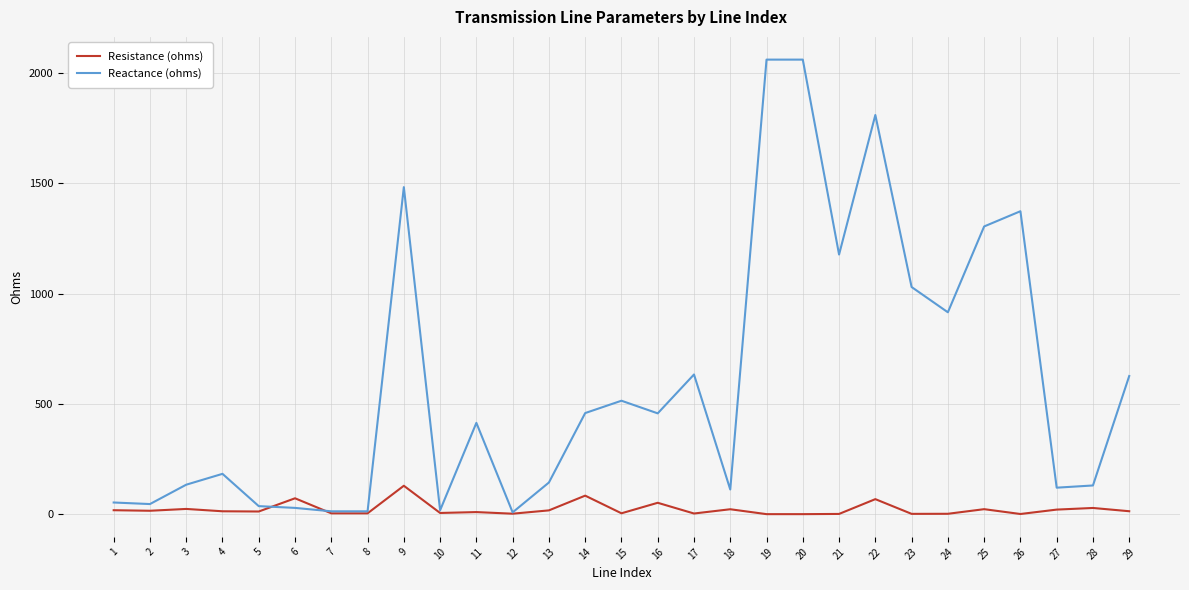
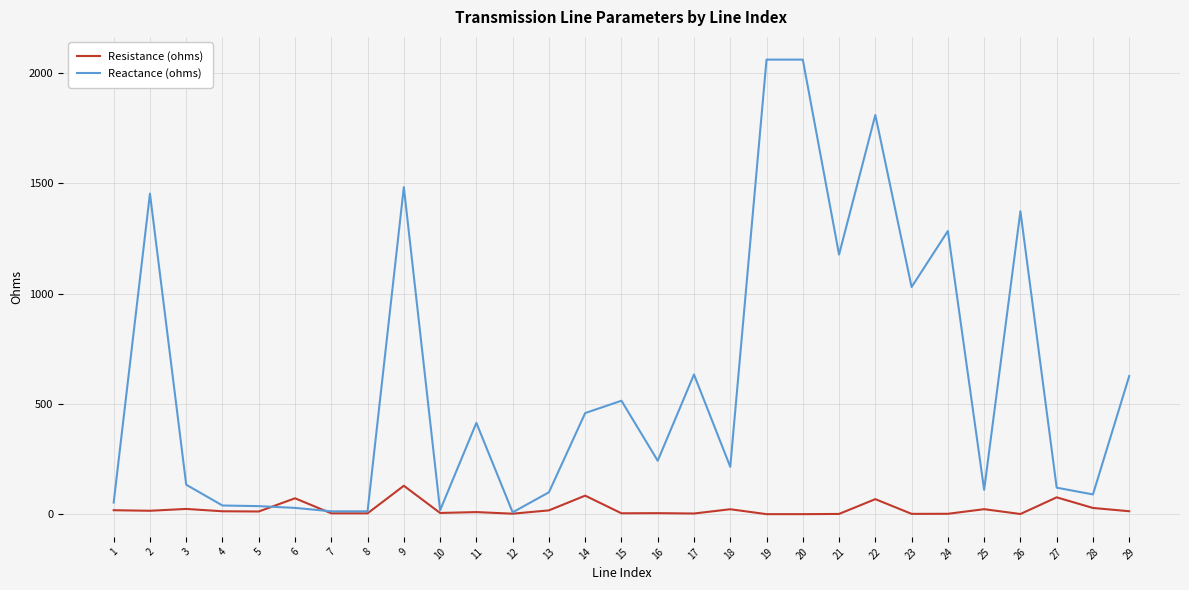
Reactance (ohms), 2: 50 -> 1450
Reactance (ohms), 4: 180 -> 40
Reactance (ohms), 13: 140 -> 100
Resistance (ohms), 16: 50 -> 10
Reactance (ohms), 16: 460 -> 240
Reactance (ohms), 18: 110 -> 220
Reactance (ohms), 24: 920 -> 1280
Reactance (ohms), 25: 1300 -> 110
Resistance (ohms), 27: 20 -> 80
Reactance (ohms), 28: 130 -> 90
